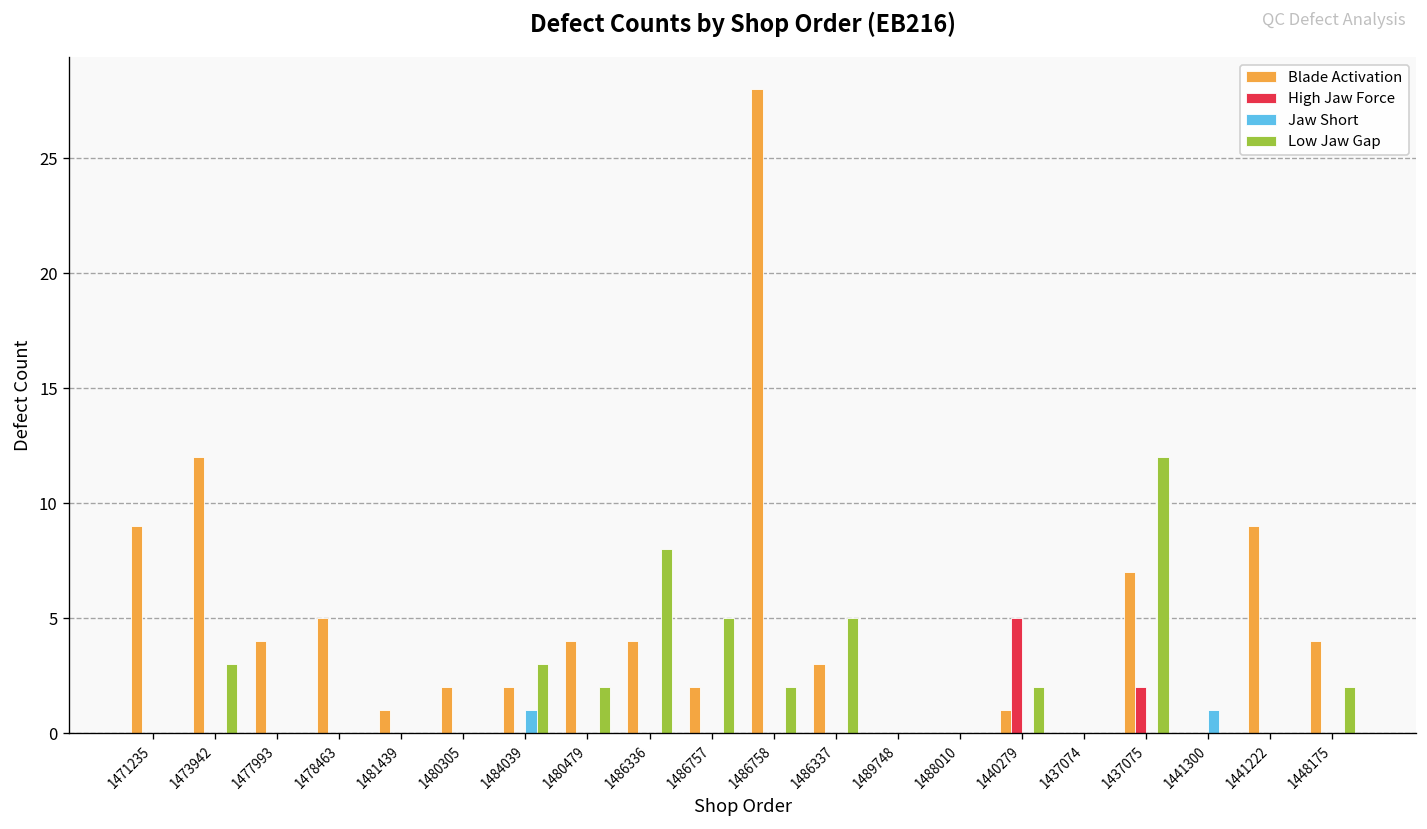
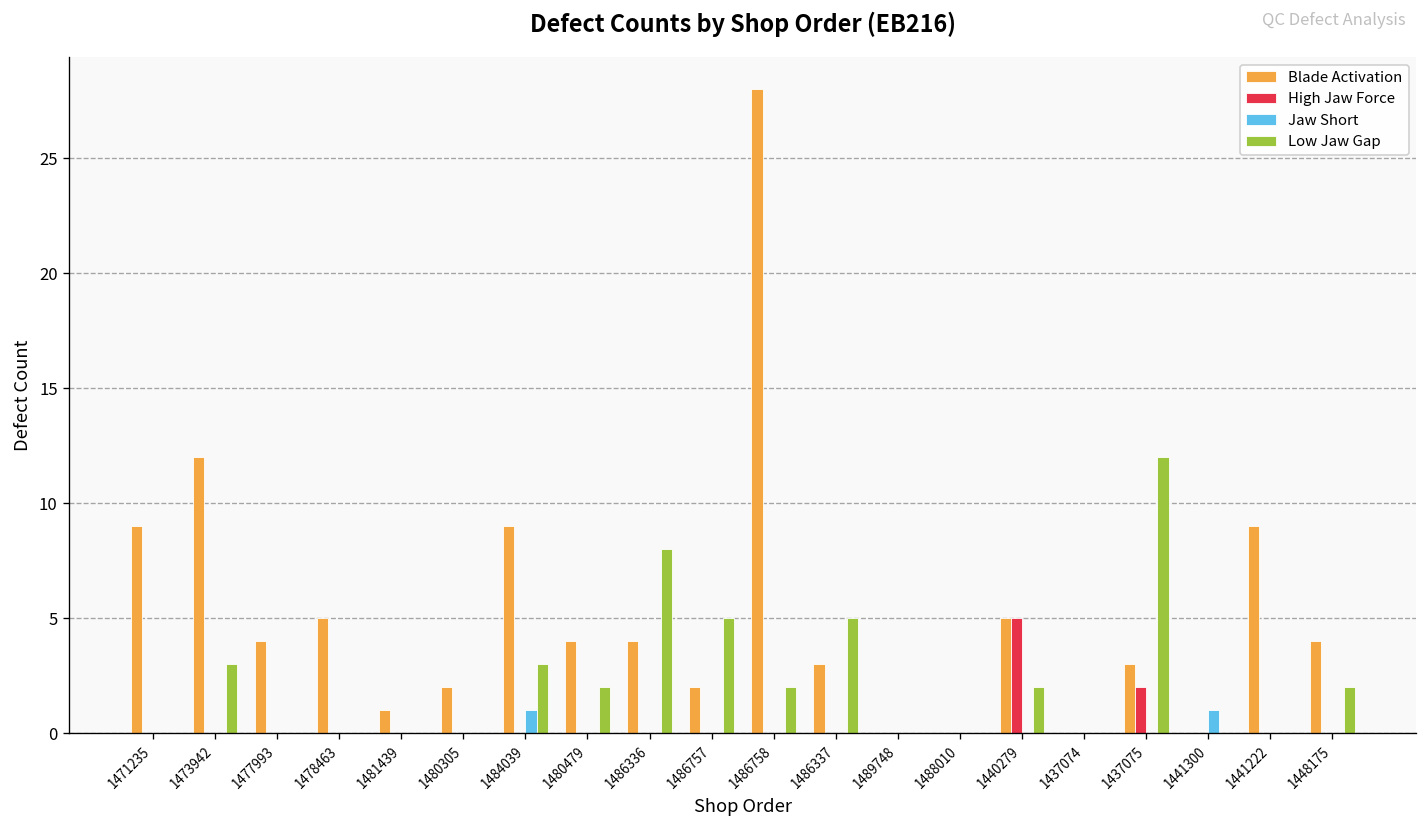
Blade Activation, 1484039: 2 -> 9
Blade Activation, 1440279: 1 -> 5
Blade Activation, 1437075: 7 -> 3
